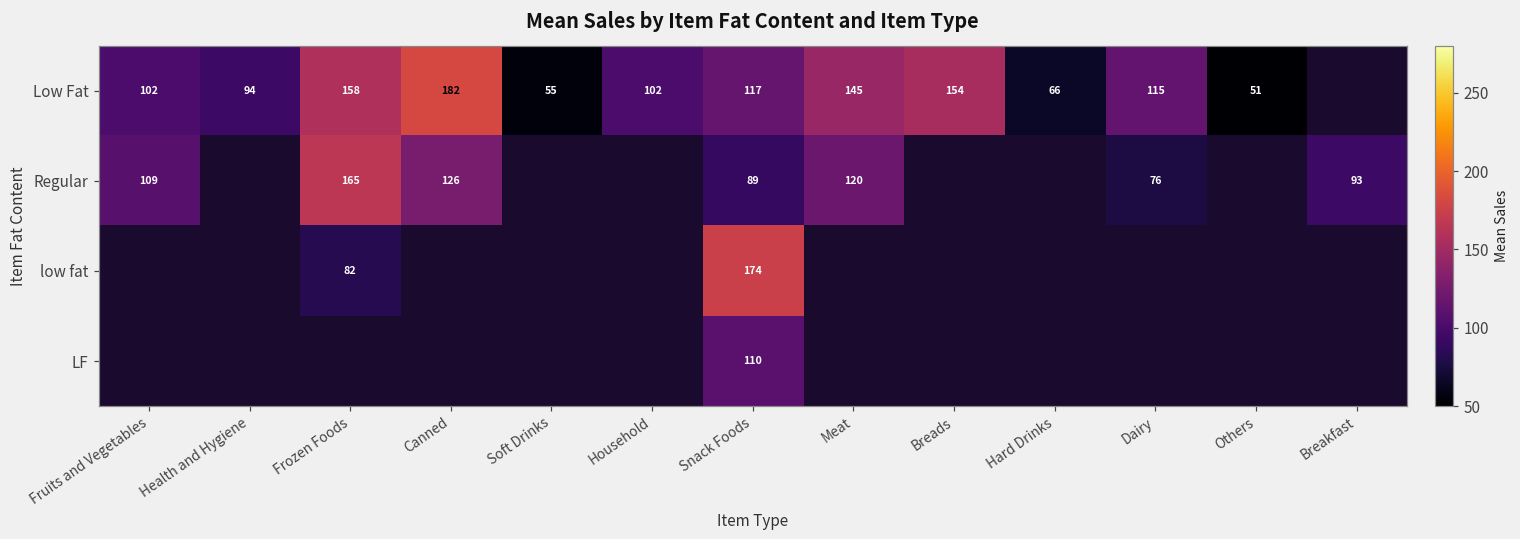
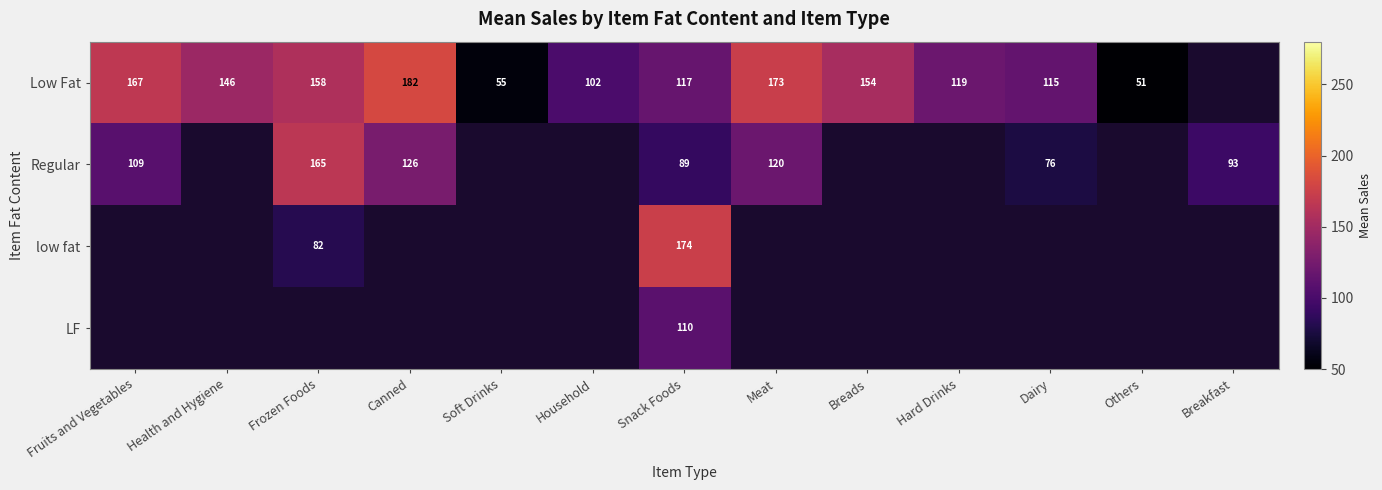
Low Fat, Fruits and Vegetables: 102 -> 167
Low Fat, Health and Hygiene: 94 -> 146
Low Fat, Meat: 145 -> 173
Low Fat, Hard Drinks: 66 -> 119
